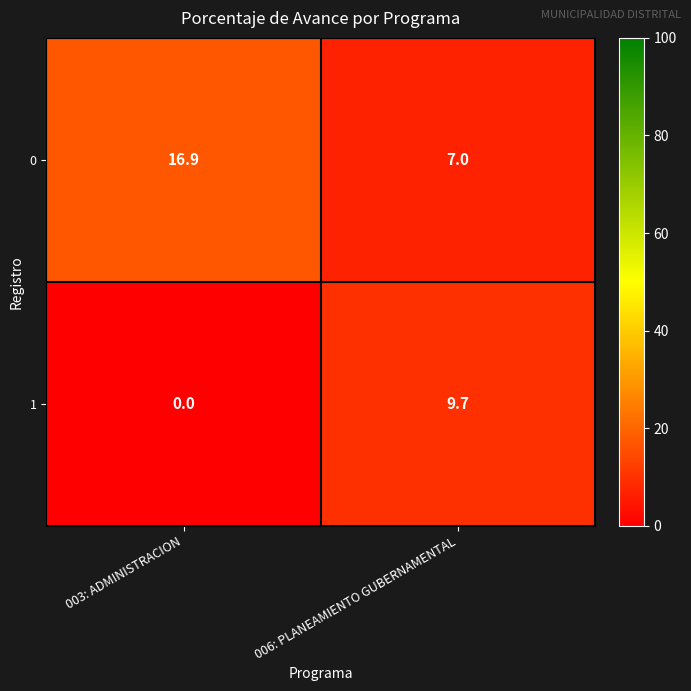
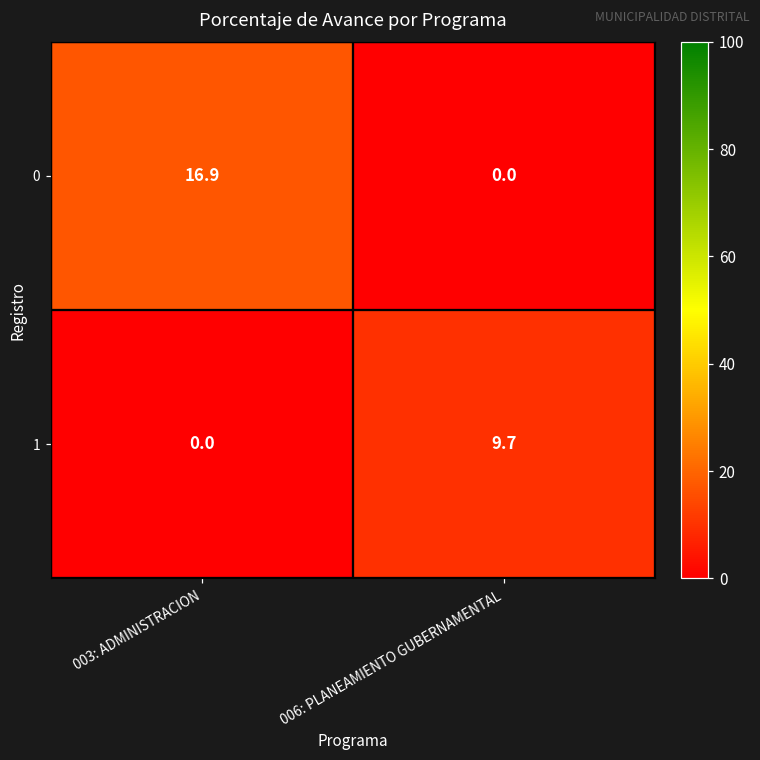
0, 006: PLANEAMIENTO GUBERNAMENTAL: 7.0 -> 0.0
